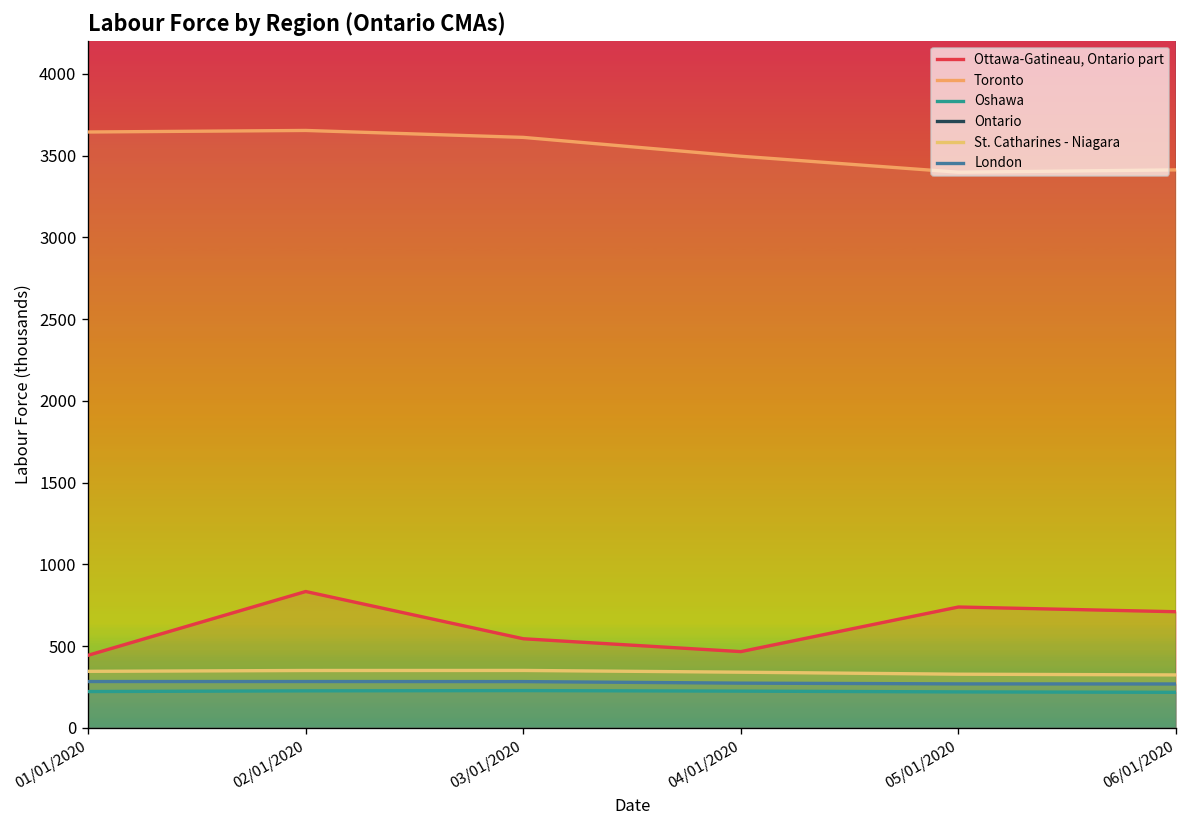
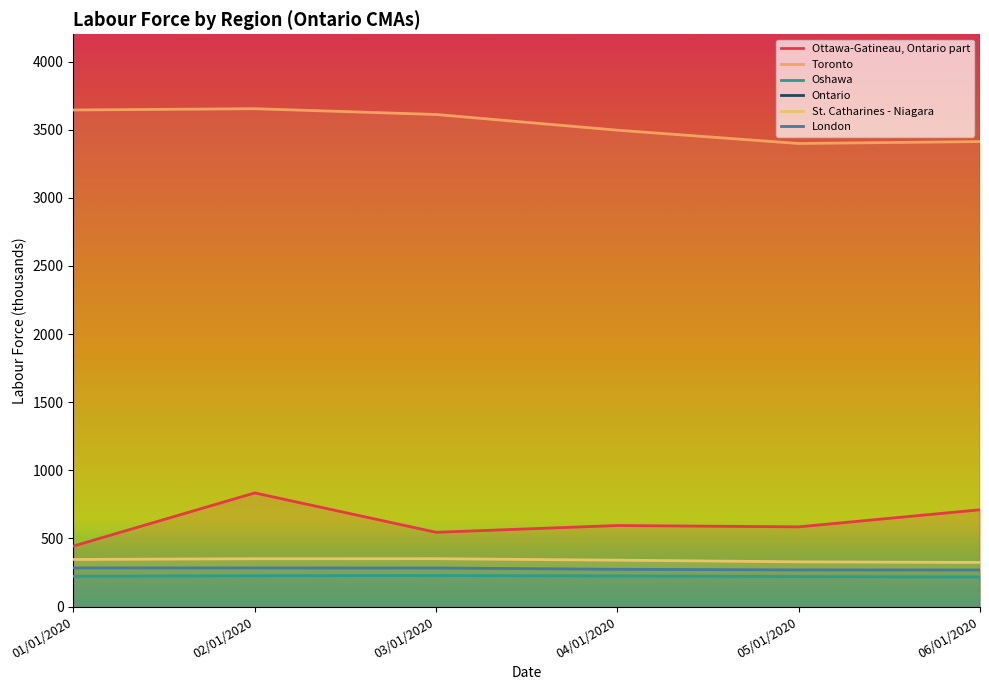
Ottawa-Gatineau, Ontario part, 04/01/2020: 470 -> 590
Ottawa-Gatineau, Ontario part, 05/01/2020: 740 -> 590
